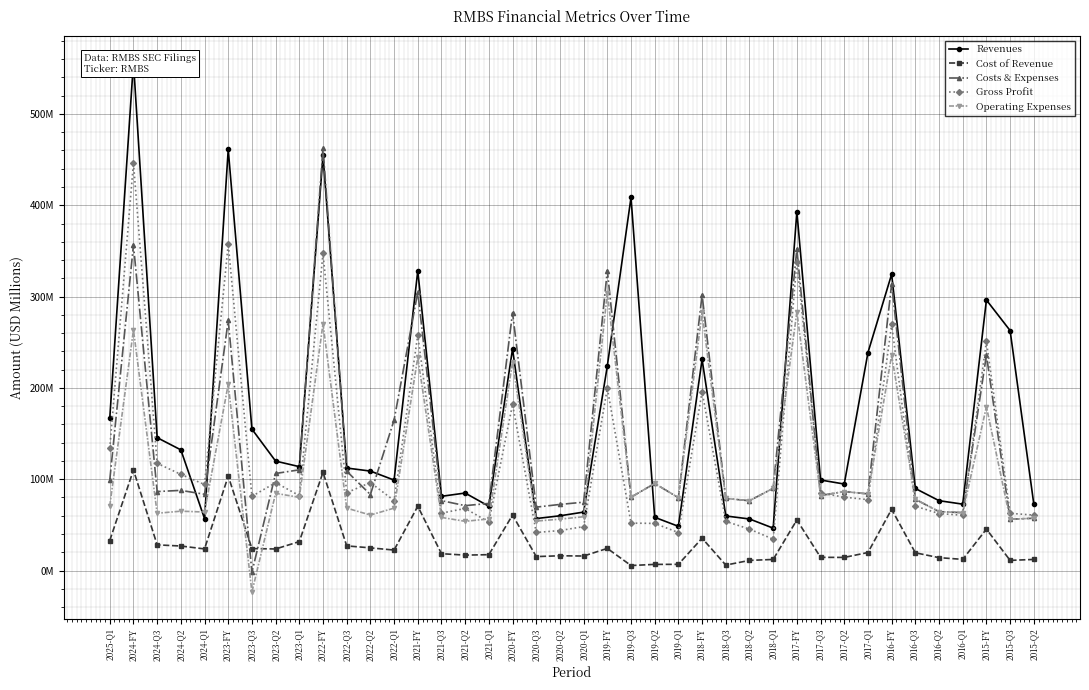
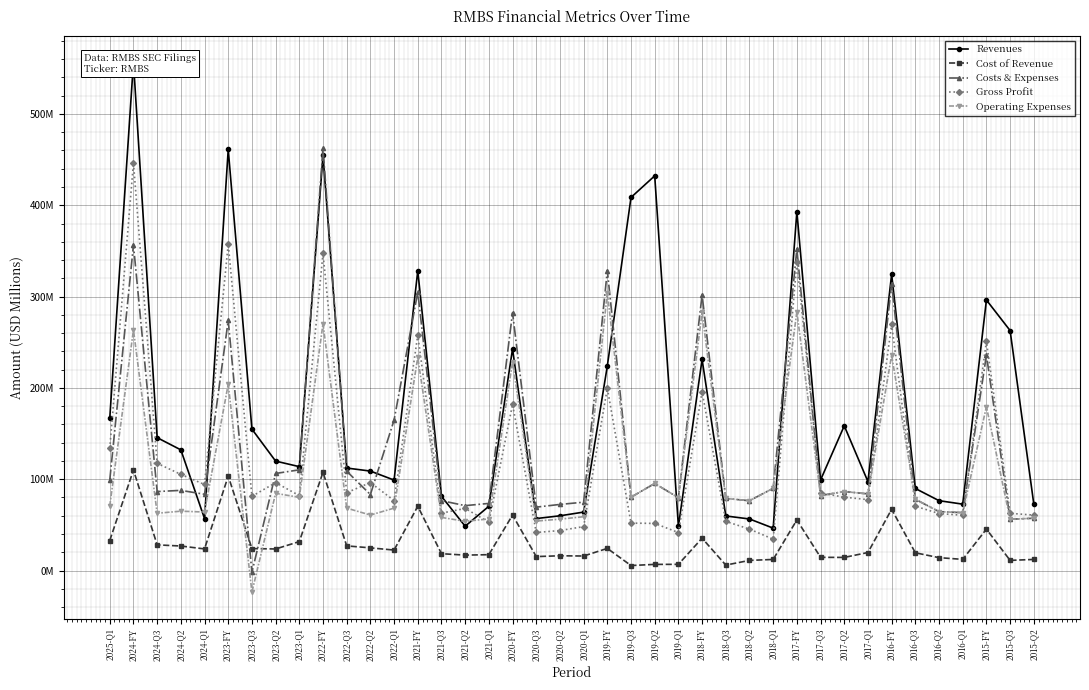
Revenues, 2021-Q2: 80000000 -> 50000000
Revenues, 2019-Q2: 60000000 -> 430000000
Revenues, 2017-Q2: 90000000 -> 160000000
Revenues, 2017-Q1: 240000000 -> 100000000
